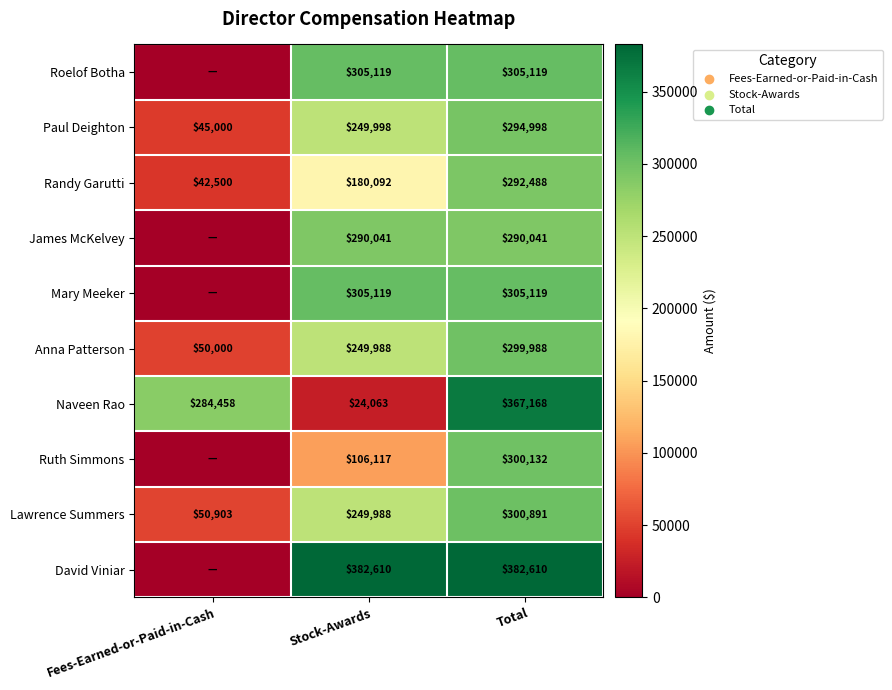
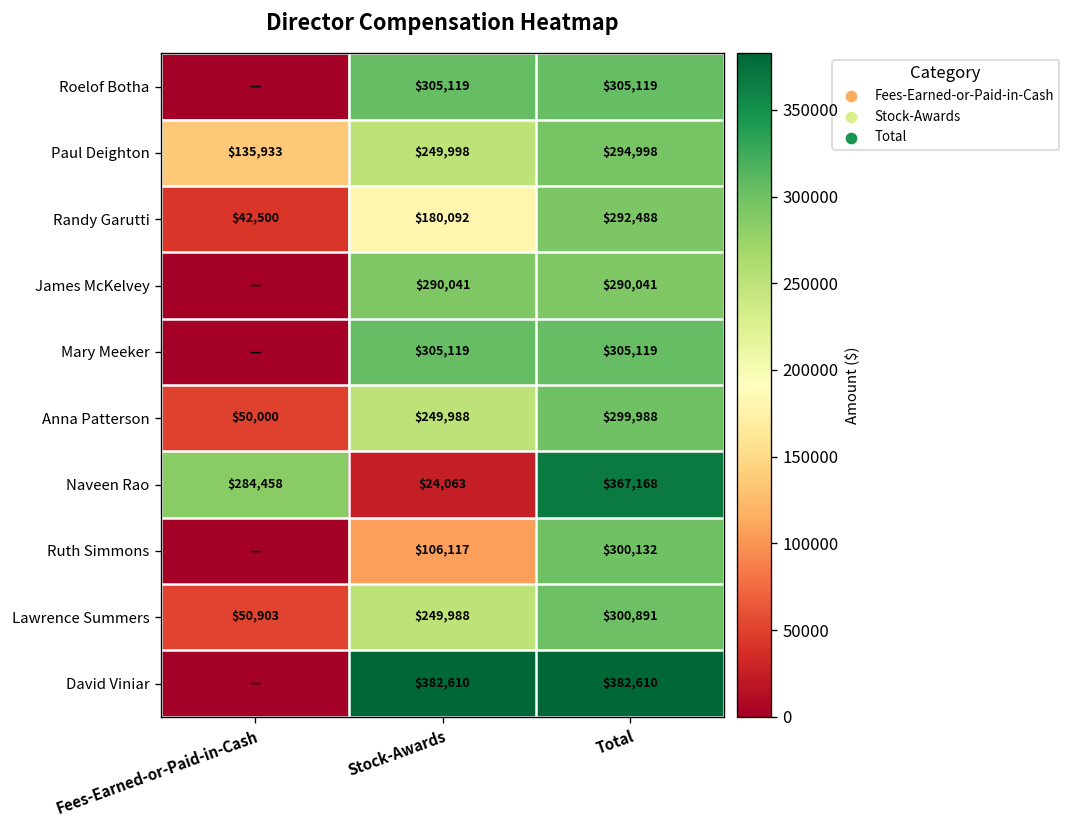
Paul Deighton, Fees-Earned-or-Paid-in-Cash: $45,000 -> $135,933
